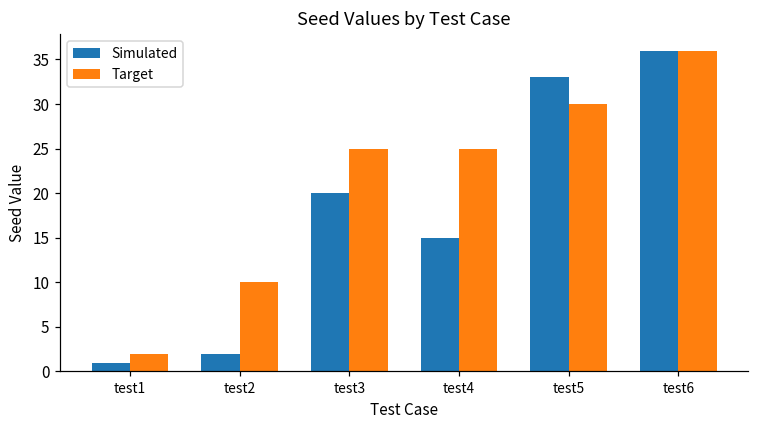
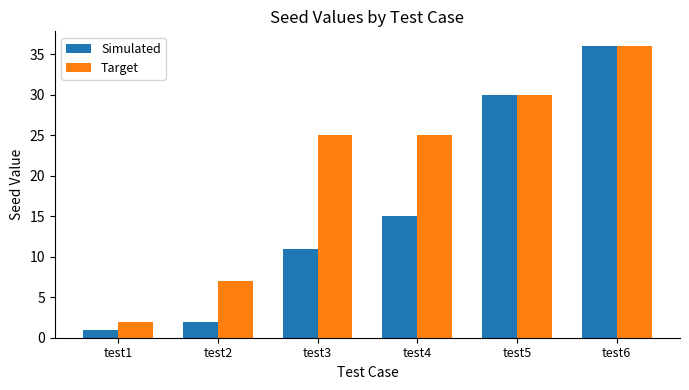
Target, test2: 10 -> 7
Simulated, test3: 20 -> 11
Simulated, test5: 33 -> 30
